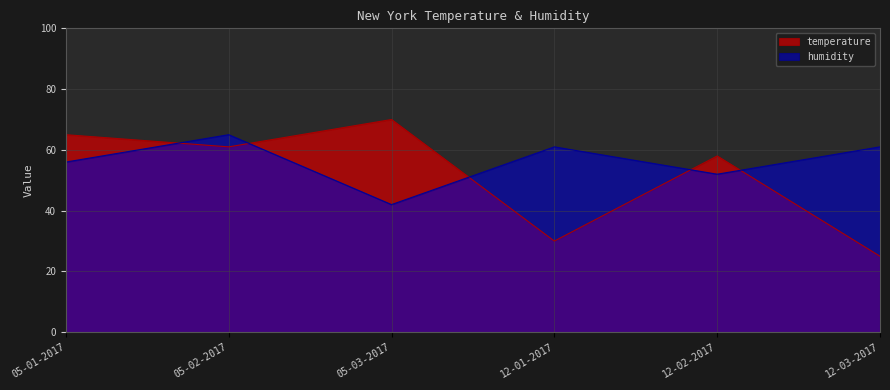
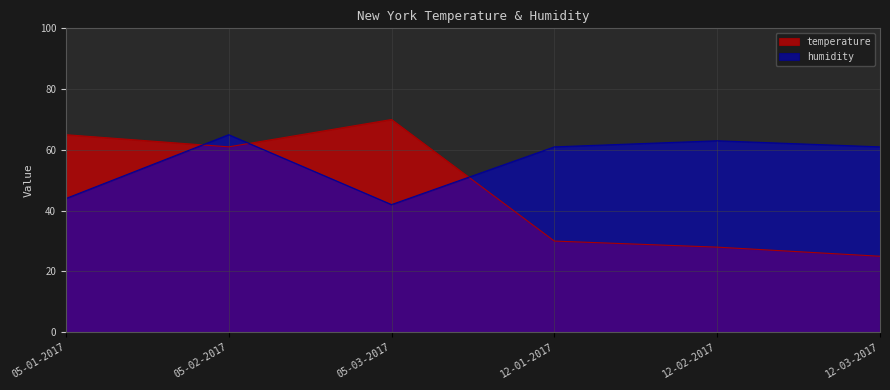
humidity, 05-01-2017: 56 -> 44
temperature, 12-02-2017: 58 -> 28
humidity, 12-02-2017: 52 -> 63
